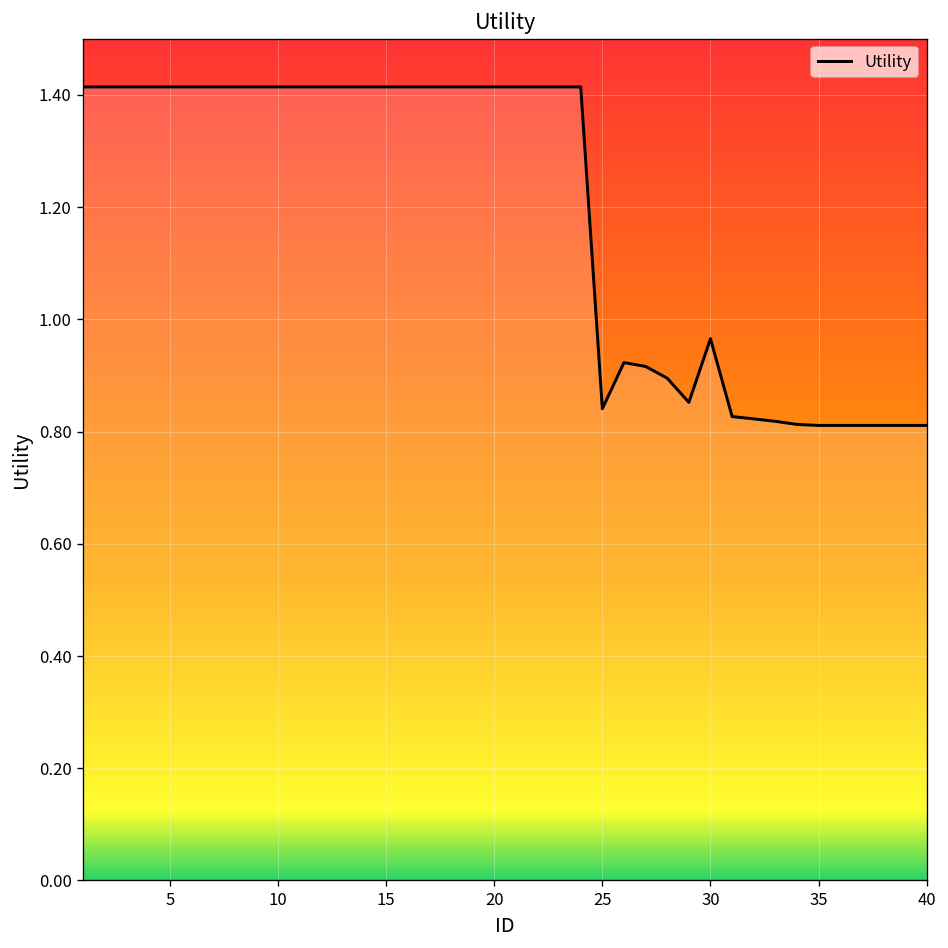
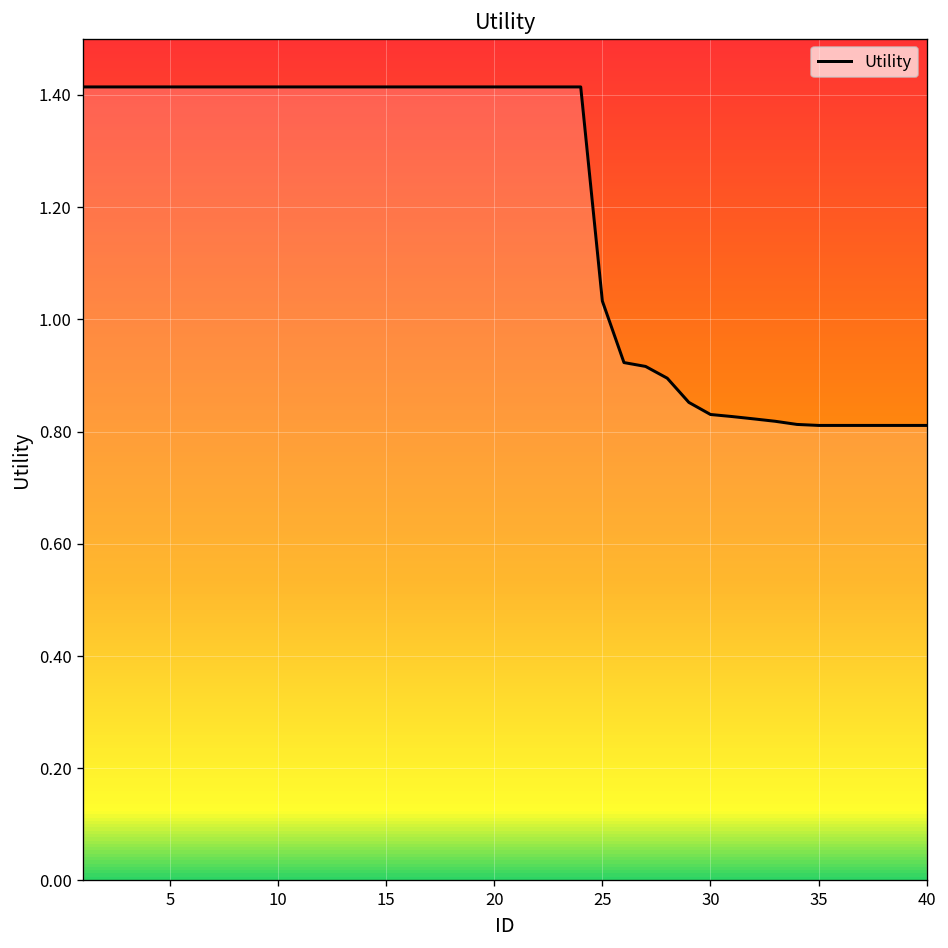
25: 0.84 -> 1.03
30: 0.97 -> 0.83
